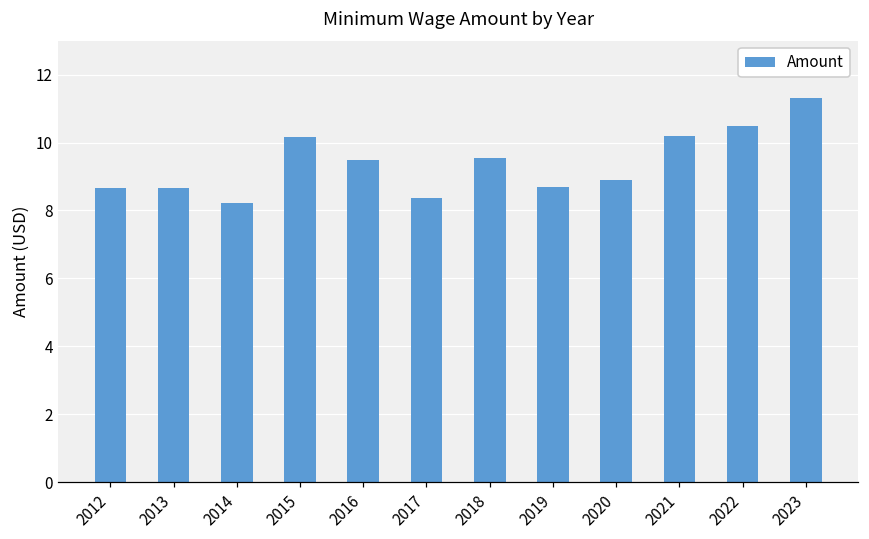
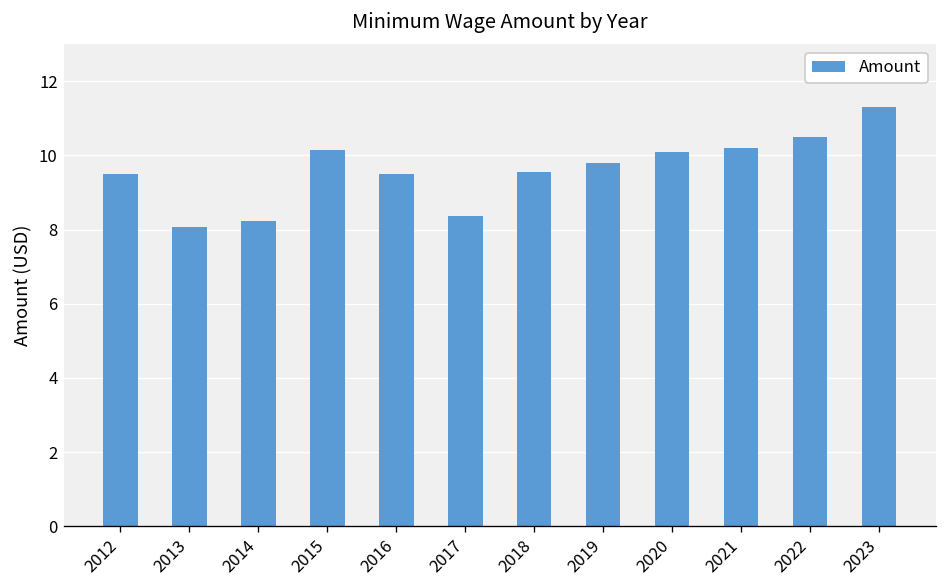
2012: 8.7 -> 9.5
2013: 8.7 -> 8.1
2019: 8.7 -> 9.8
2020: 8.9 -> 10.1
